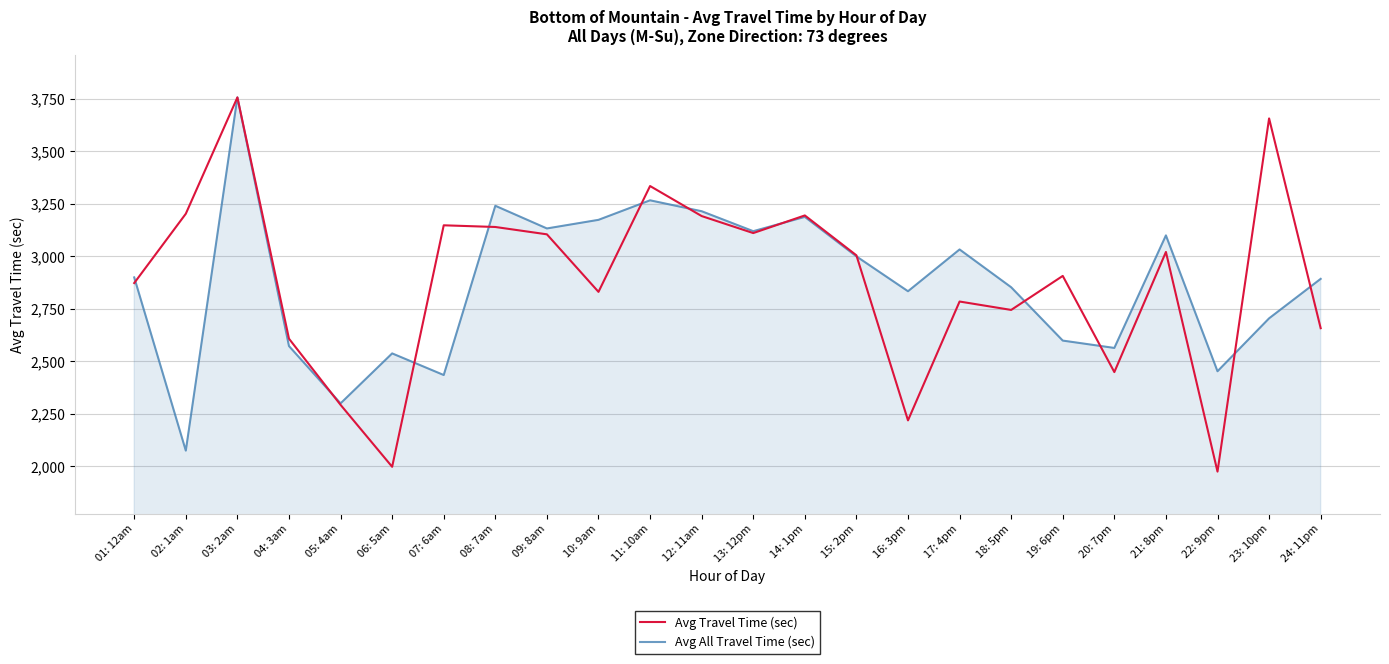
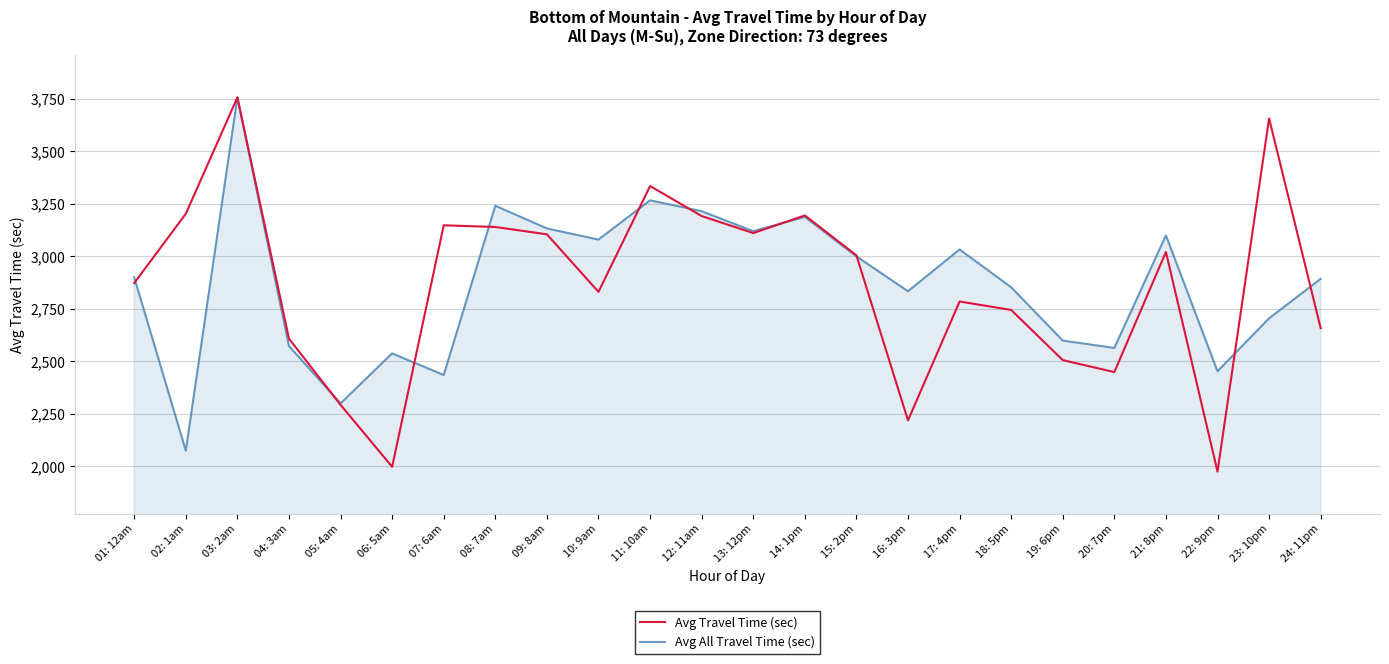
Avg All Travel Time (sec), 10: 9am: 3,170 -> 3,080
Avg Travel Time (sec), 19: 6pm: 2,910 -> 2,510
